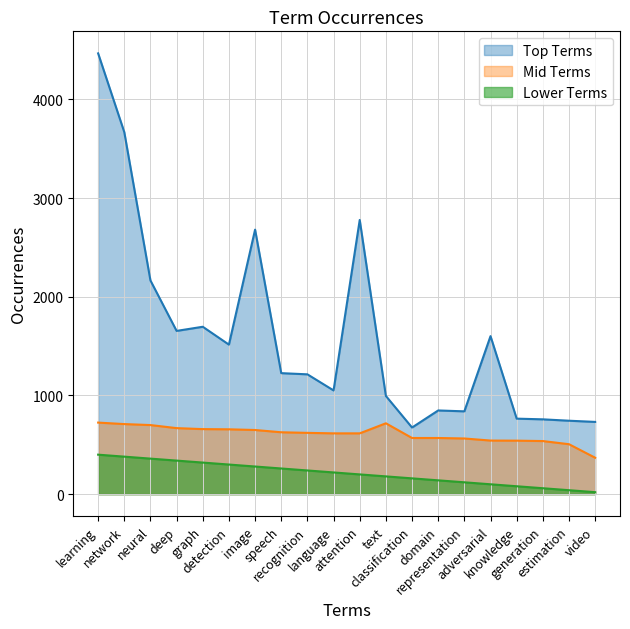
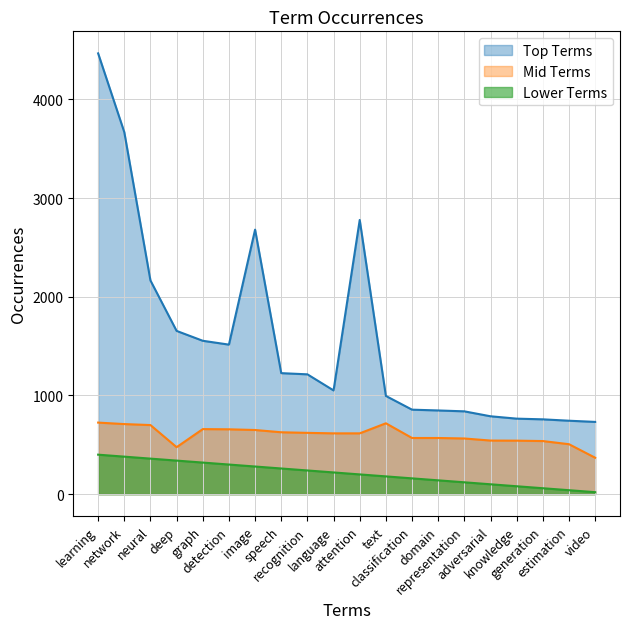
Mid Terms, deep: 700 -> 500
Top Terms, graph: 1700 -> 1600
Top Terms, classification: 700 -> 900
Top Terms, adversarial: 1600 -> 800
